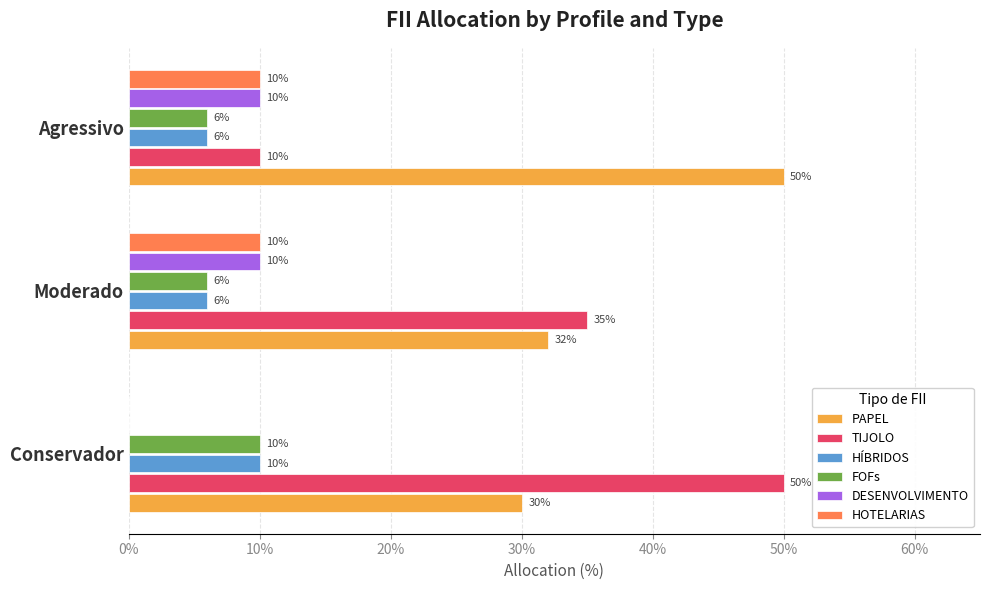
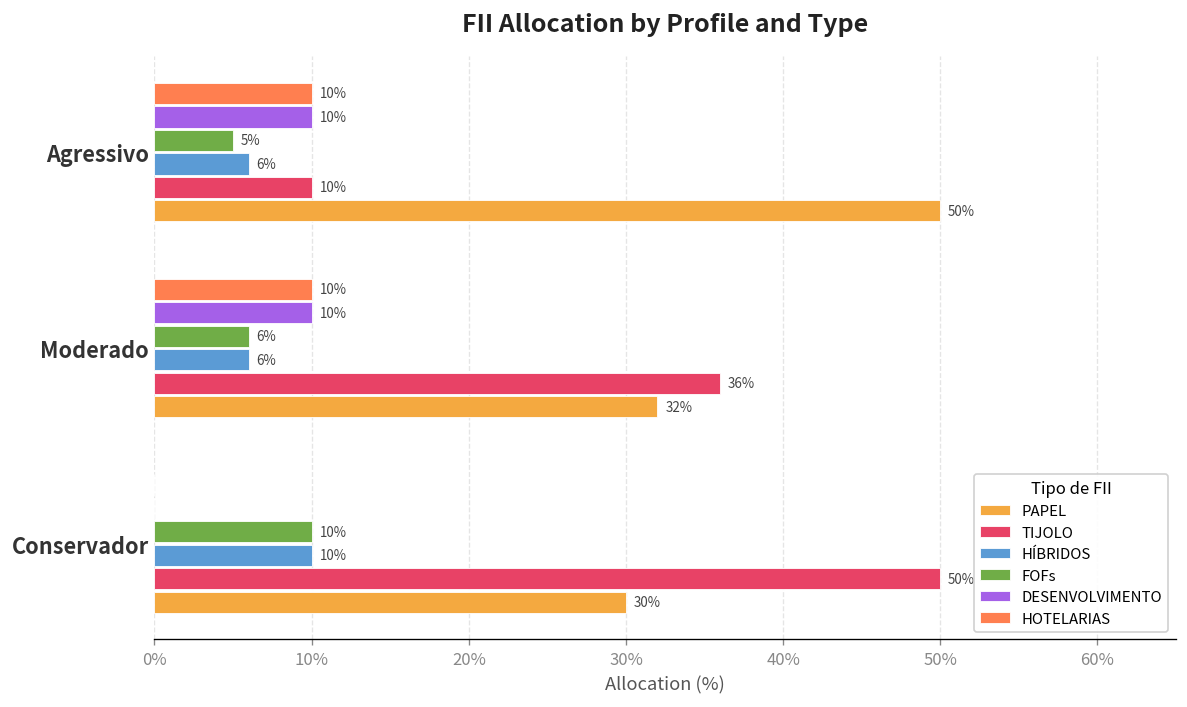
FOFs, Agressivo: 6% -> 5%
TIJOLO, Moderado: 35% -> 36%
